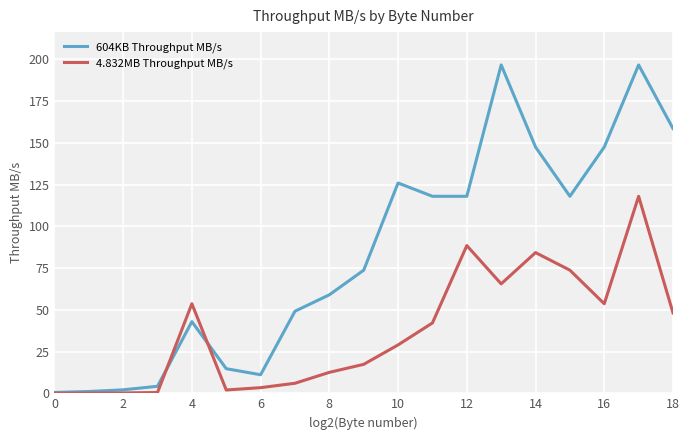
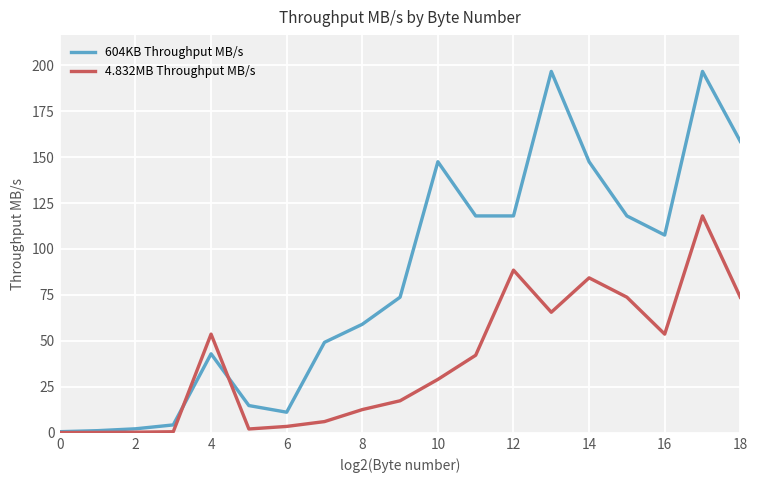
604KB Throughput MB/s, 10: 126 -> 147
604KB Throughput MB/s, 16: 147 -> 108
4.832MB Throughput MB/s, 18: 48 -> 74
